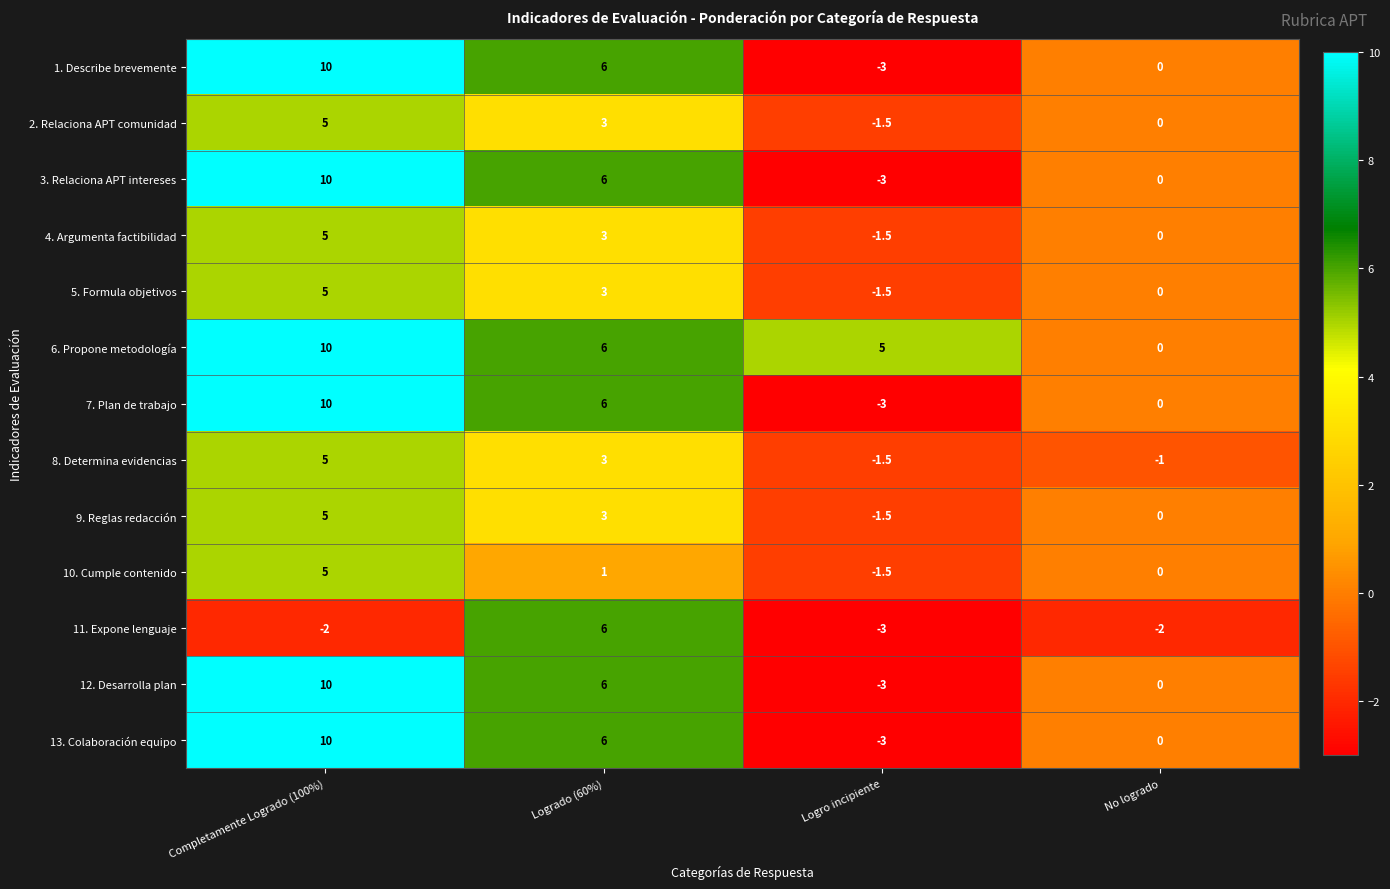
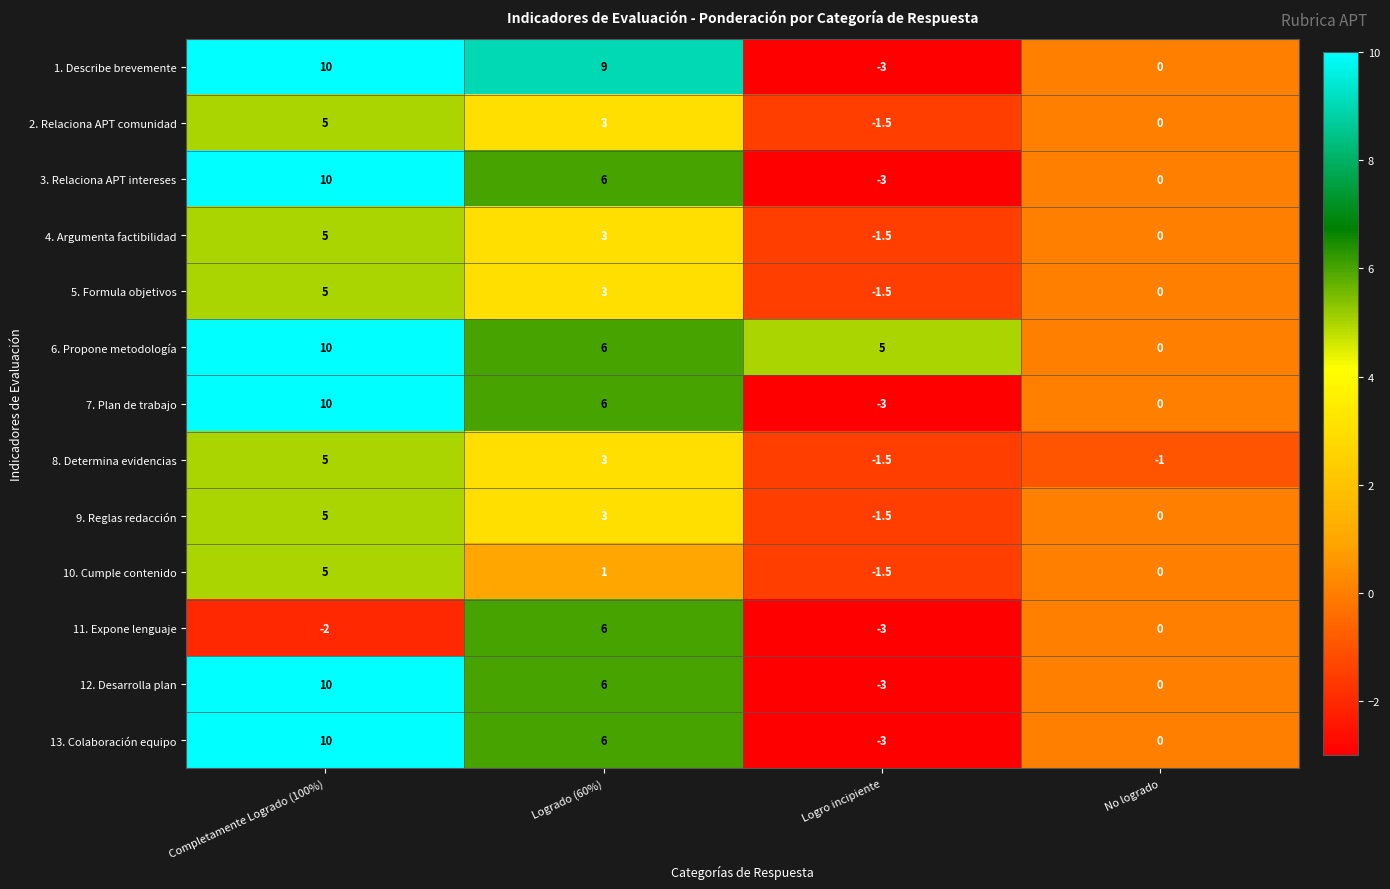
1. Describe brevemente, Logrado (60%): 6 -> 9
11. Expone lenguaje, No logrado: -2 -> 0
